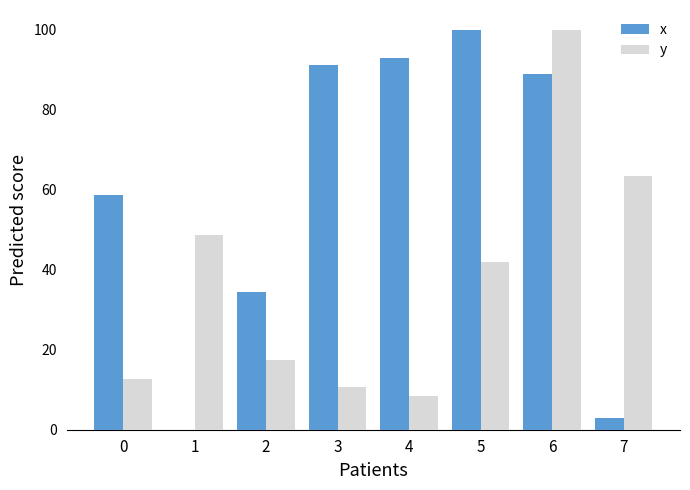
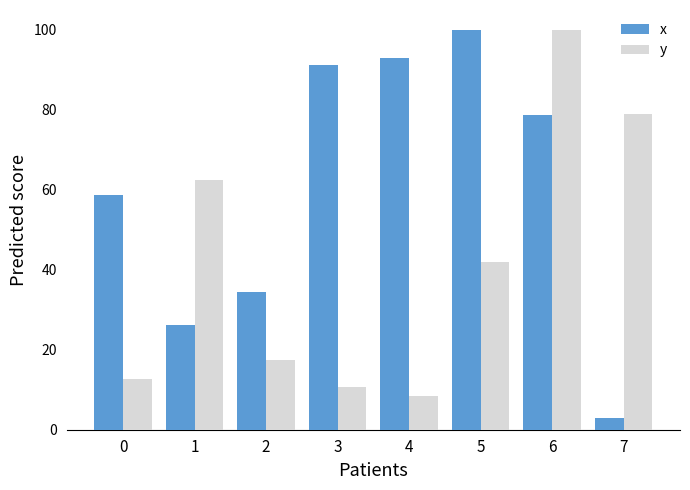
x, 1: 0 -> 26
y, 1: 49 -> 62
x, 6: 89 -> 79
y, 7: 64 -> 79
